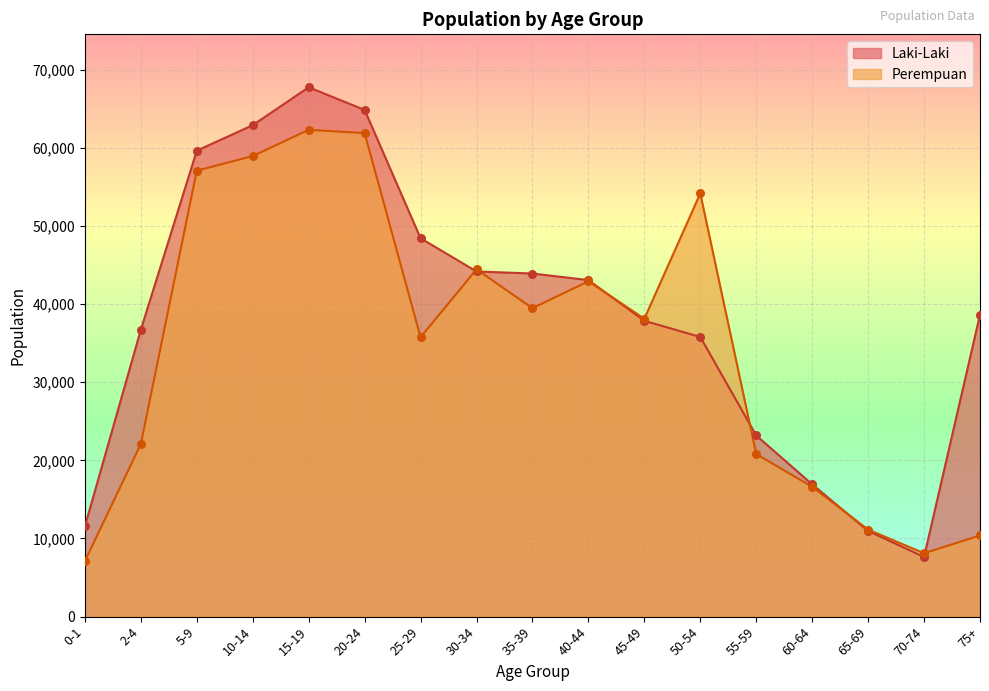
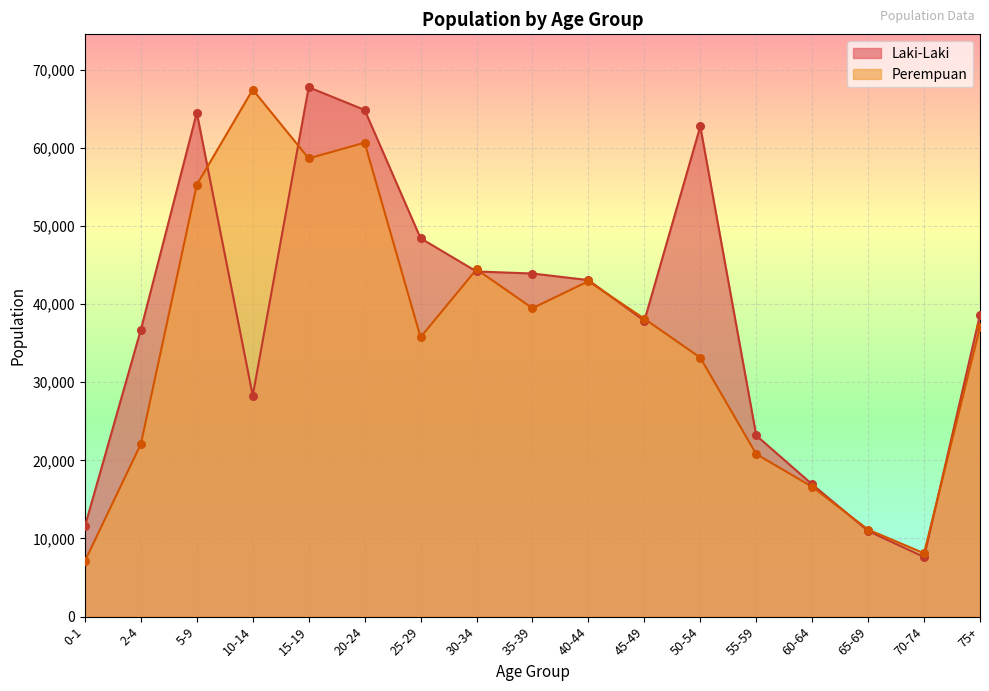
Laki-Laki, 5-9: 60,000 -> 64,000
Perempuan, 5-9: 57,000 -> 55,000
Laki-Laki, 10-14: 63,000 -> 28,000
Perempuan, 10-14: 59,000 -> 67,000
Perempuan, 15-19: 62,000 -> 59,000
Perempuan, 20-24: 62,000 -> 61,000
Laki-Laki, 50-54: 36,000 -> 63,000
Perempuan, 50-54: 54,000 -> 33,000
Perempuan, 75+: 10,000 -> 37,000
